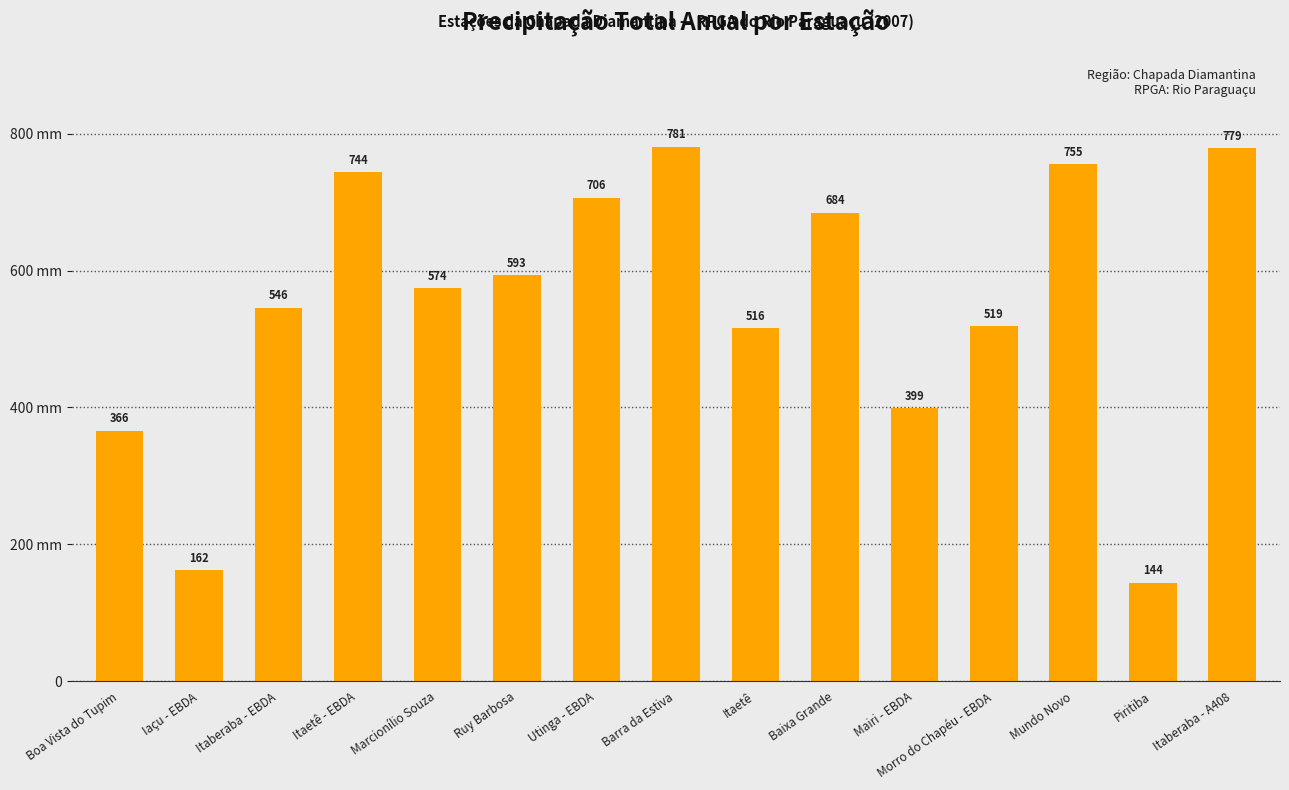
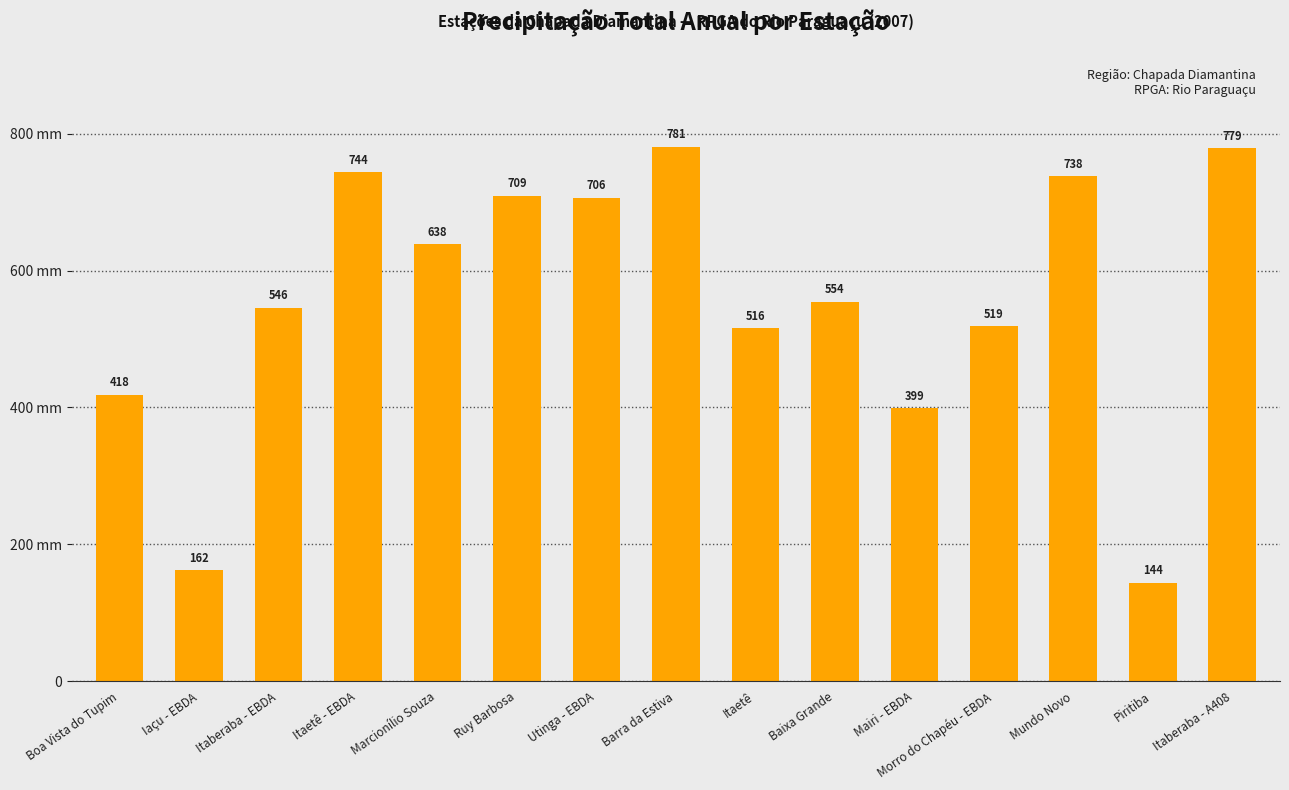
Boa Vista do Tupim: 366 -> 418
Marcionílio Souza: 574 -> 638
Ruy Barbosa: 593 -> 709
Baixa Grande: 684 -> 554
Mundo Novo: 755 -> 738
